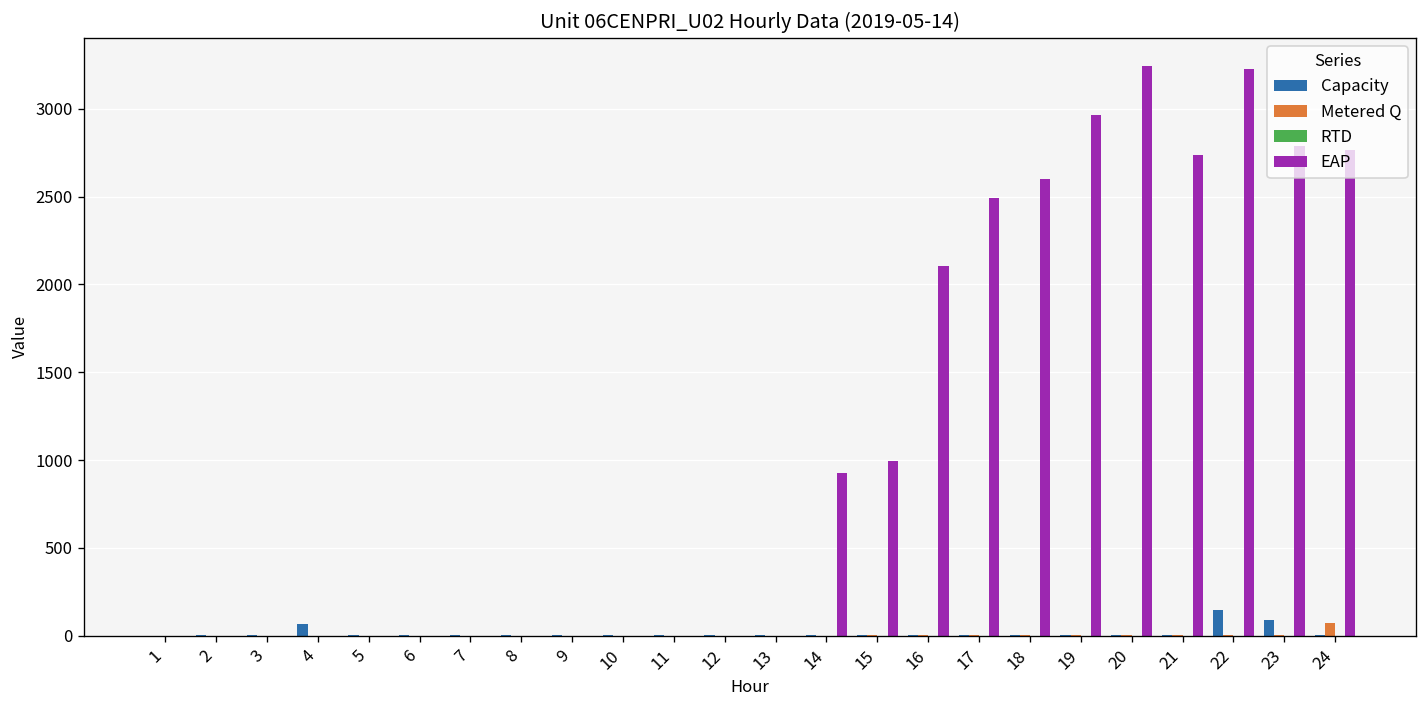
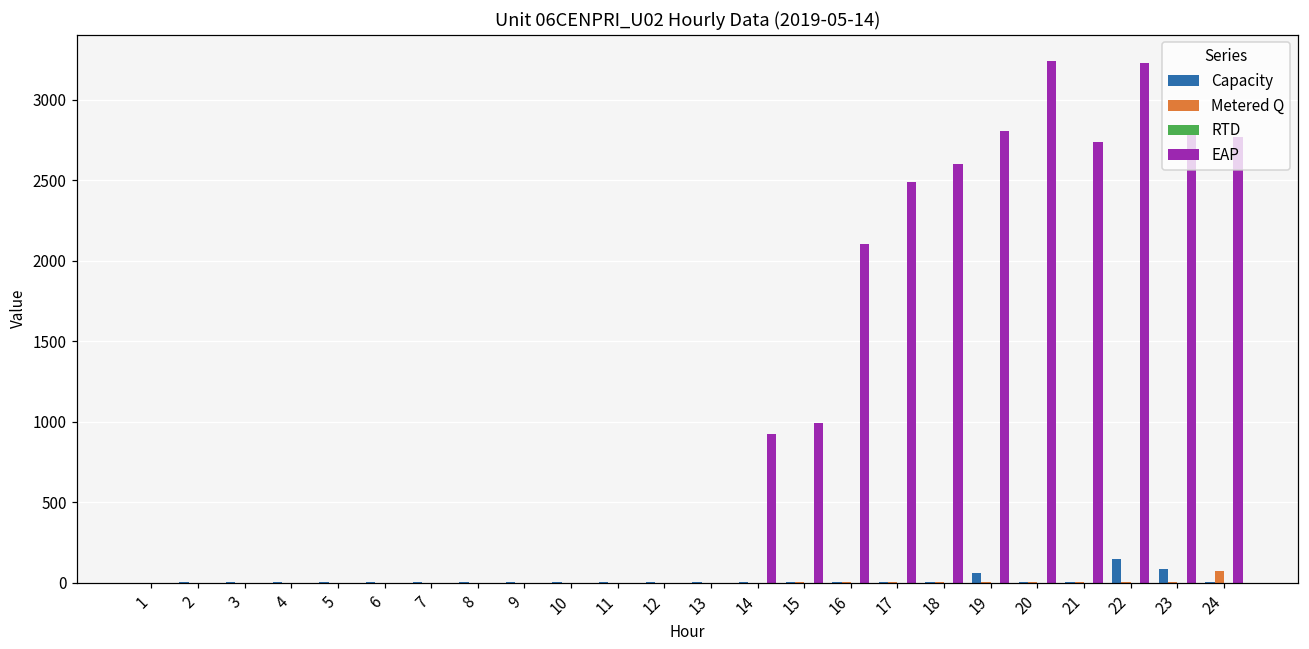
Capacity, 4: 70 -> 0
Capacity, 19: 0 -> 60
EAP, 19: 2960 -> 2810
